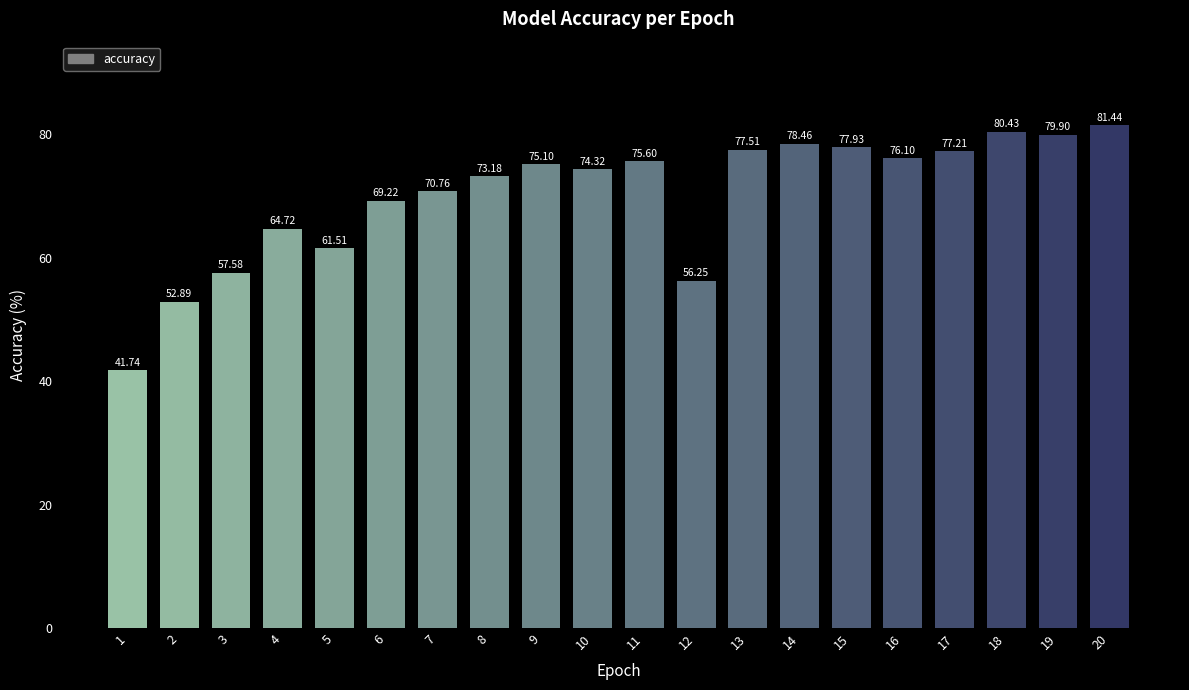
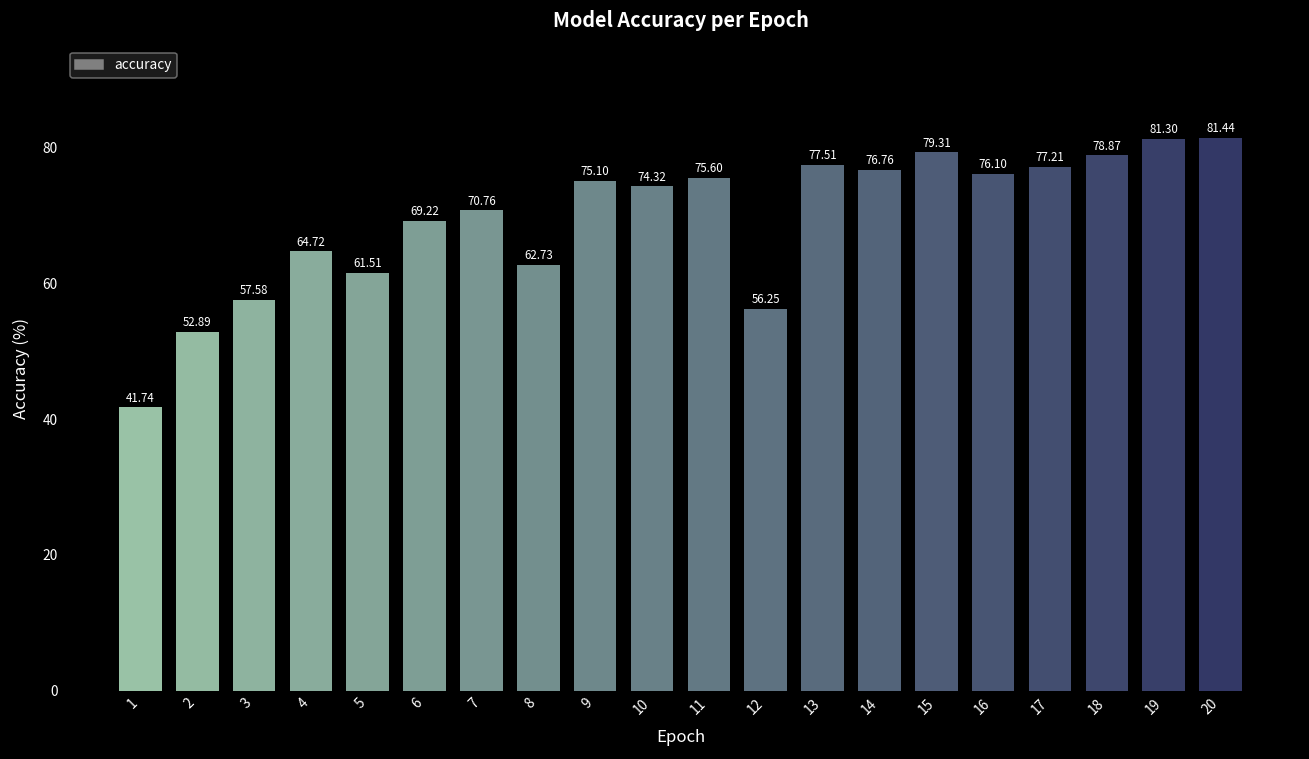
8: 73.18 -> 62.73
14: 78.46 -> 76.76
15: 77.93 -> 79.31
18: 80.43 -> 78.87
19: 79.90 -> 81.30
